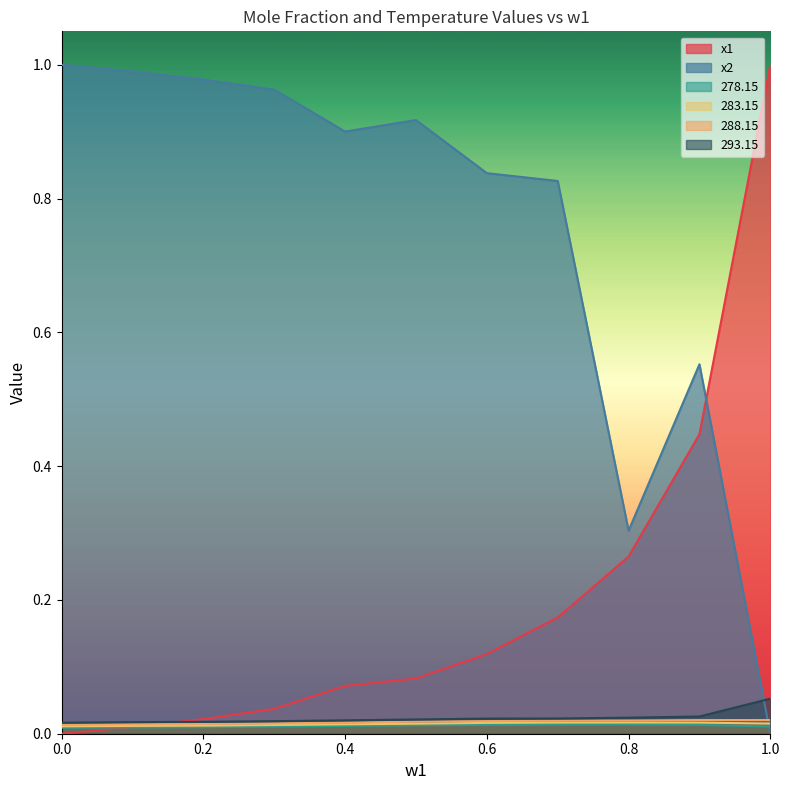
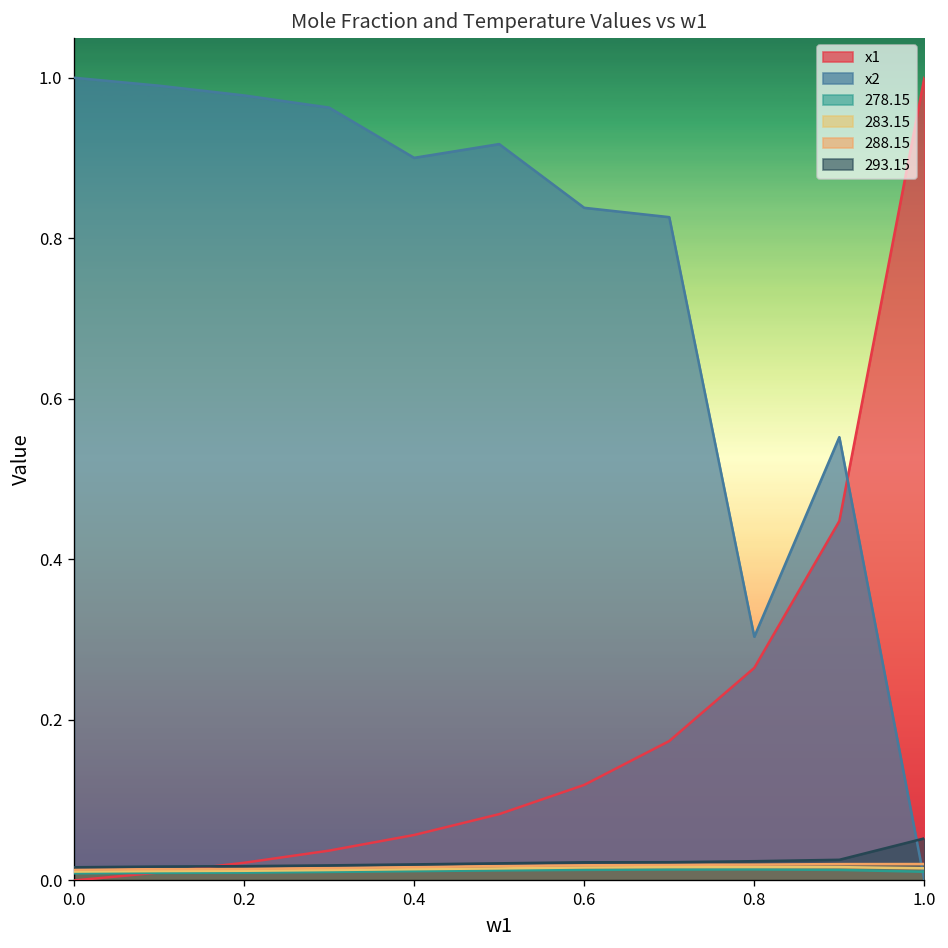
x1, 0.4: 0.07 -> 0.06
